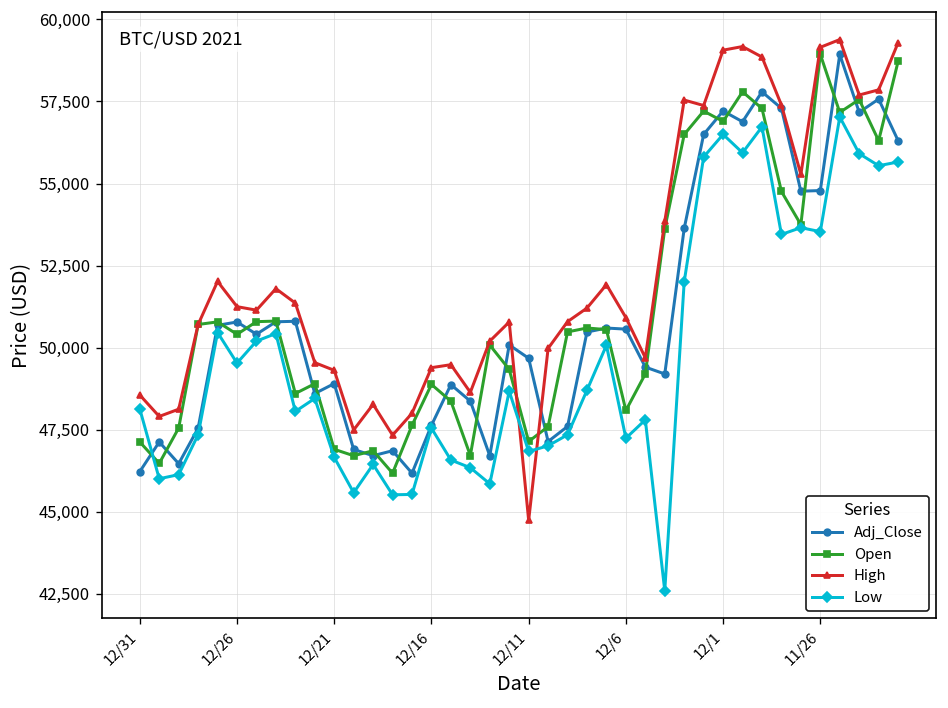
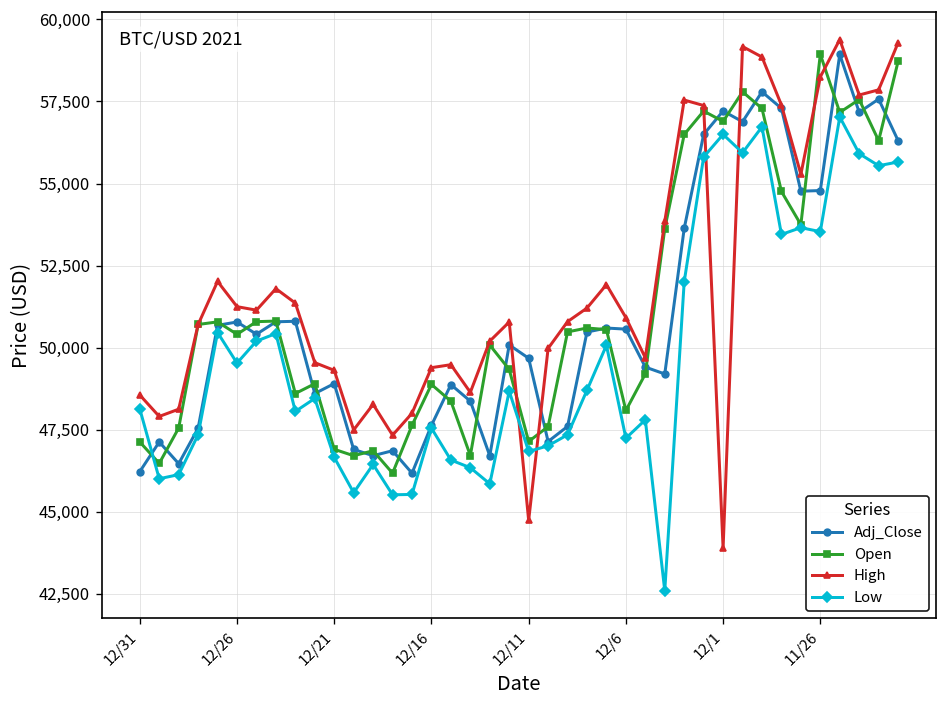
High, 12/1: 59,100 -> 43,900
High, 11/26: 59,200 -> 58,200
